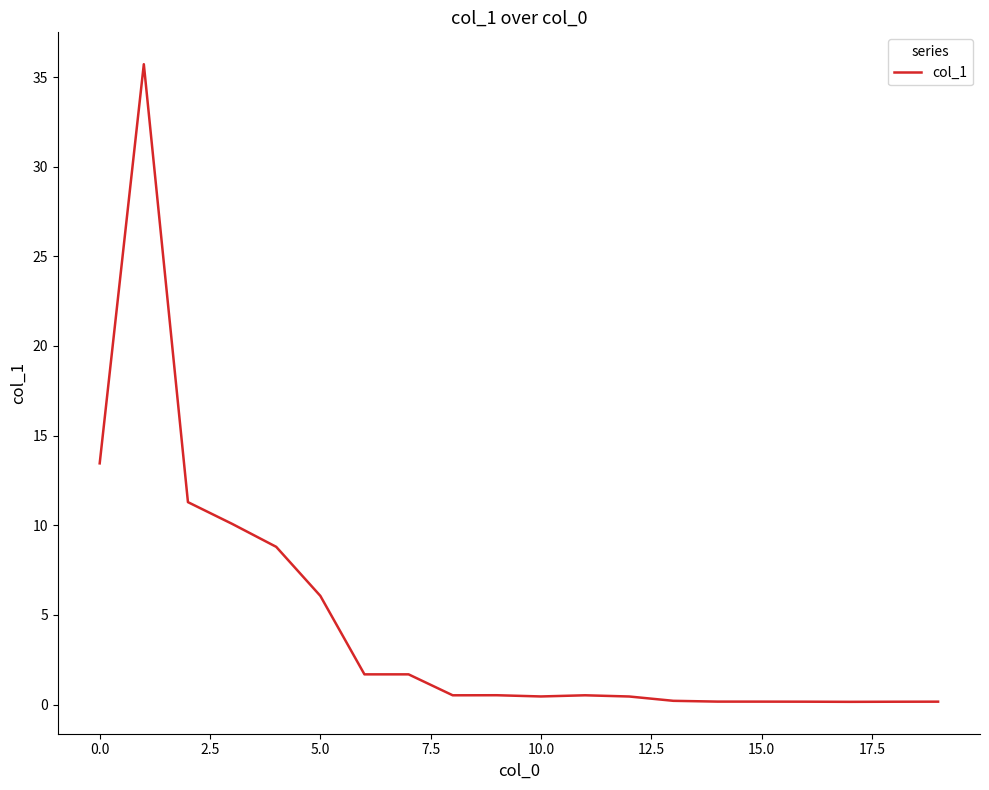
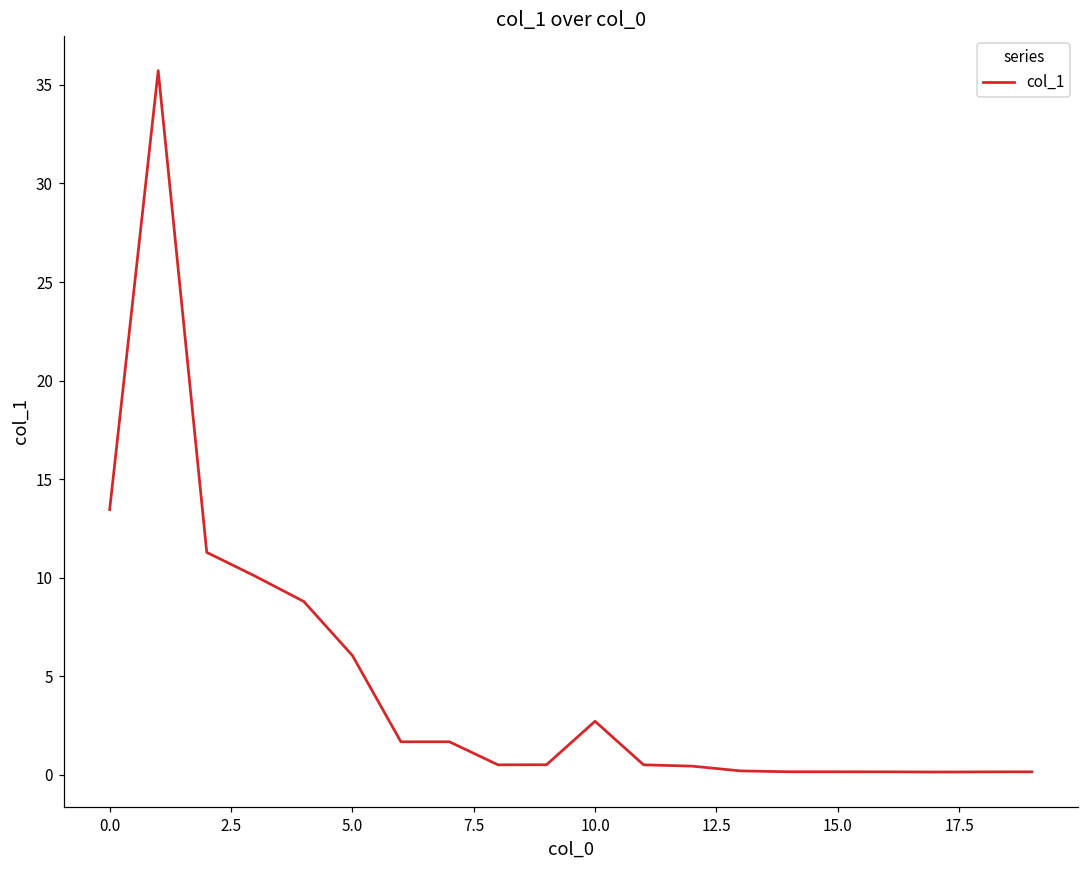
10.0: 0.4 -> 2.7
